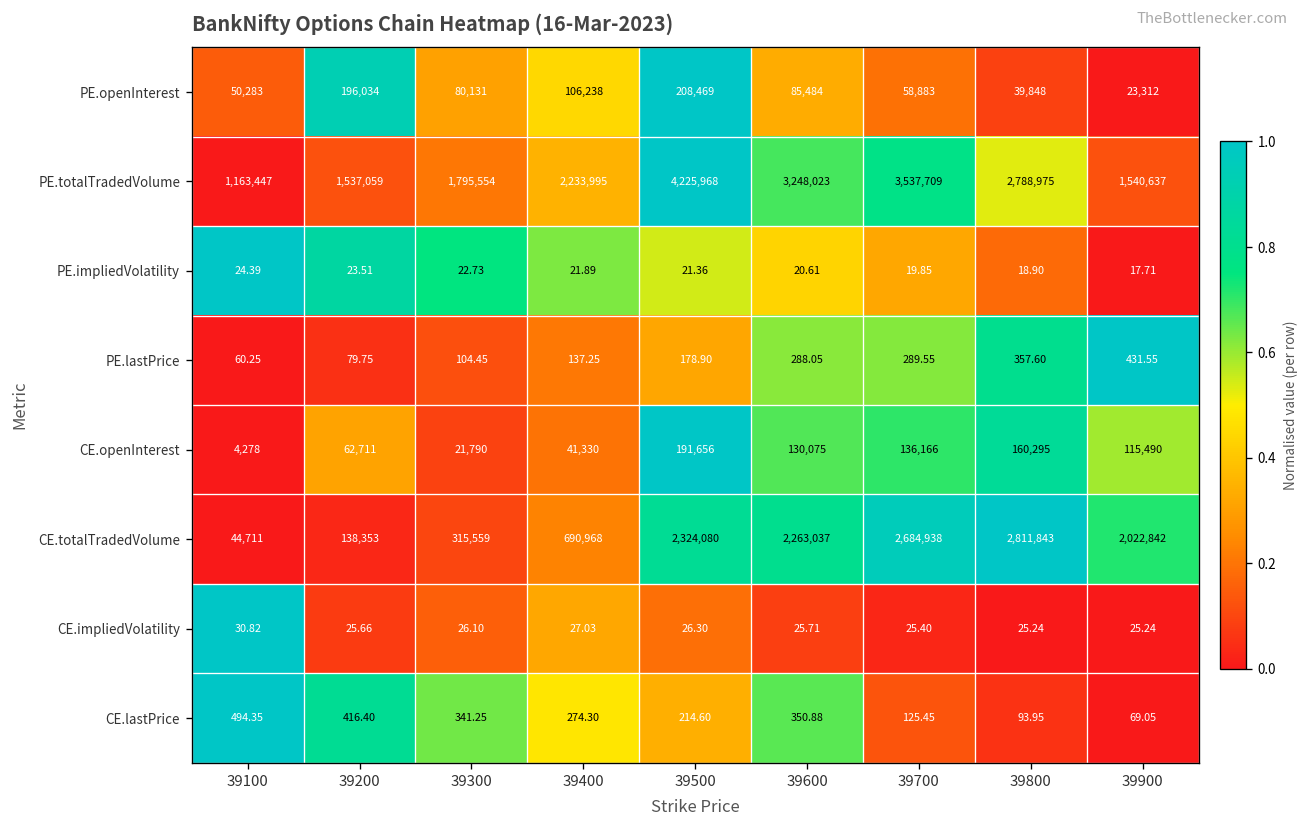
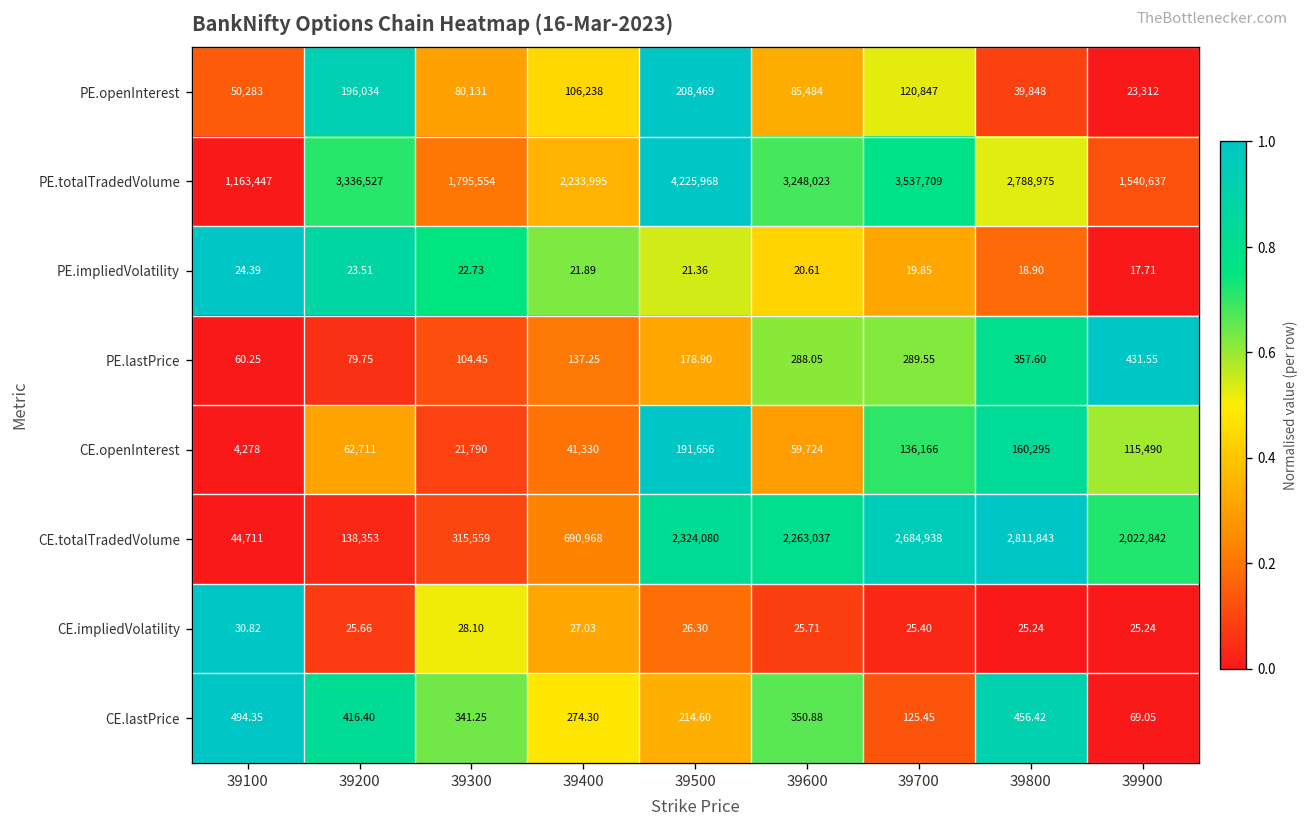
PE.openInterest, 39700: 58,883 -> 120,847
PE.totalTradedVolume, 39200: 1,537,059 -> 3,336,527
CE.openInterest, 39600: 130,075 -> 59,724
CE.impliedVolatility, 39300: 26.10 -> 28.10
CE.lastPrice, 39800: 93.95 -> 456.42
